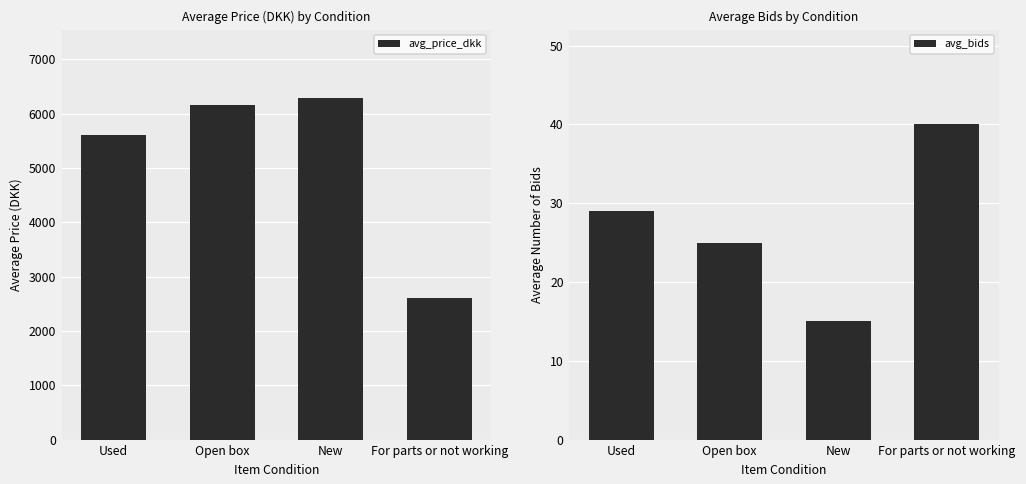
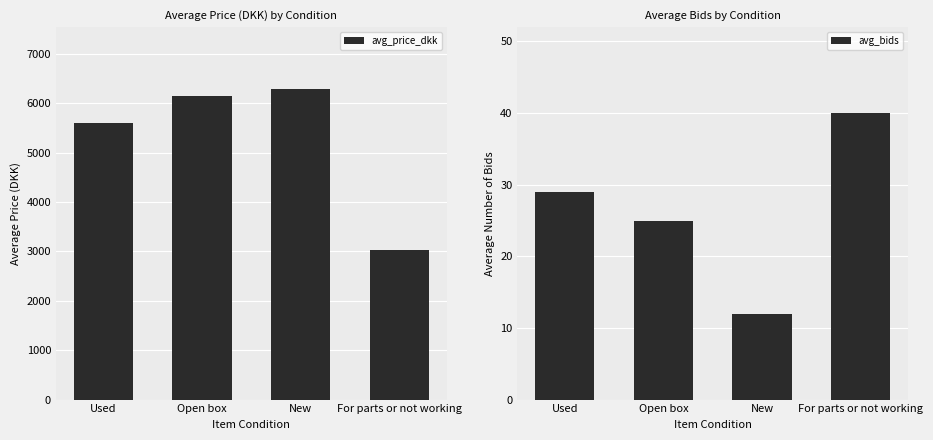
Average Price (DKK) by Condition, For parts or not working: 2600 -> 3000
Average Bids by Condition, New: 15 -> 12
